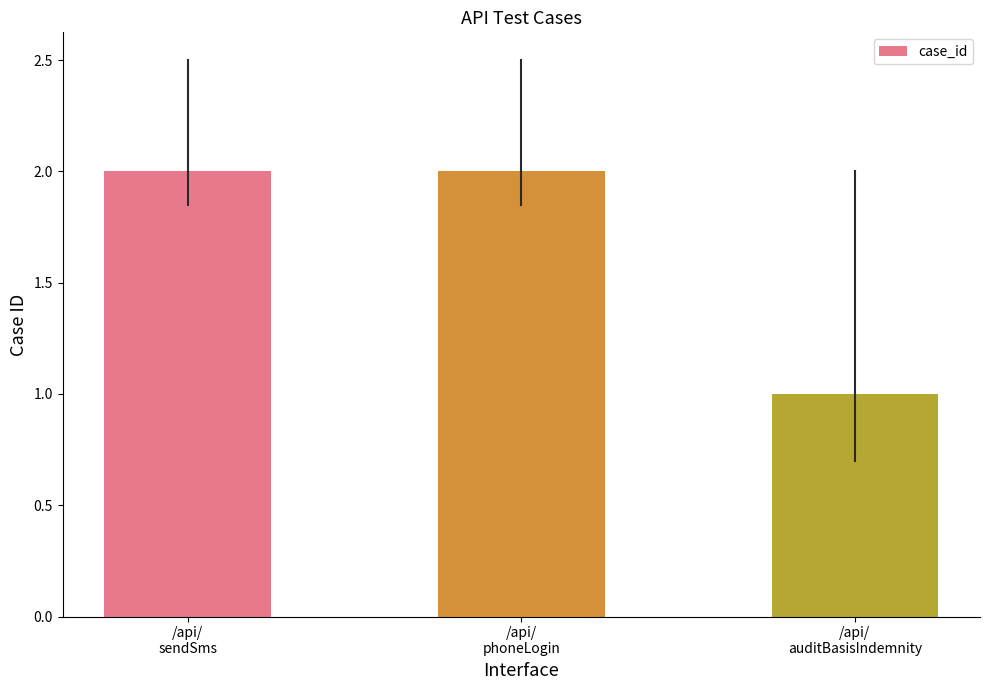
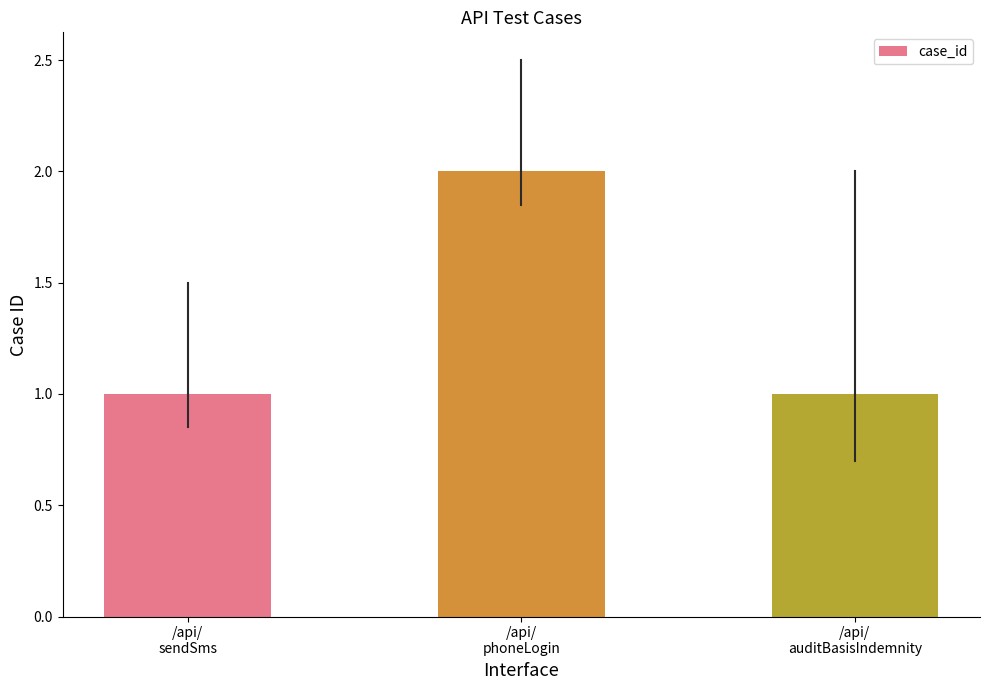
case_id, /api/ sendSms: 2 -> 1
